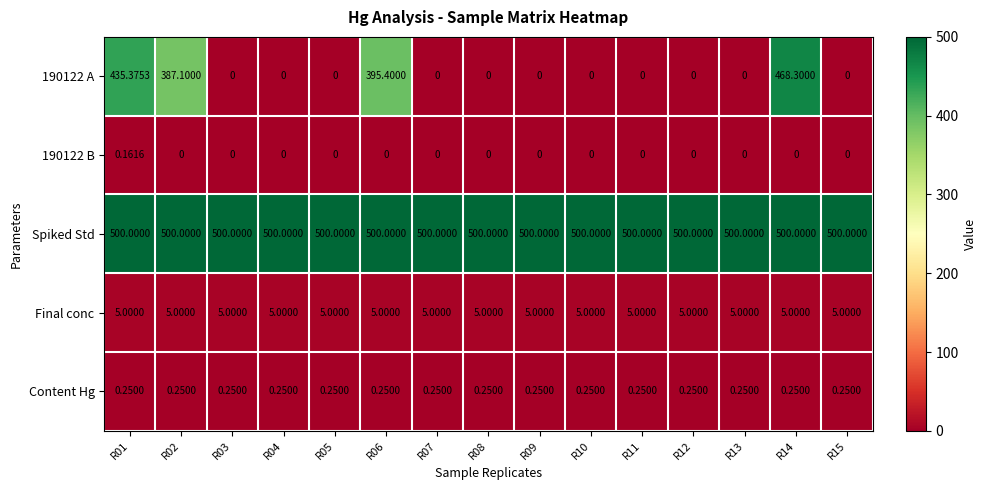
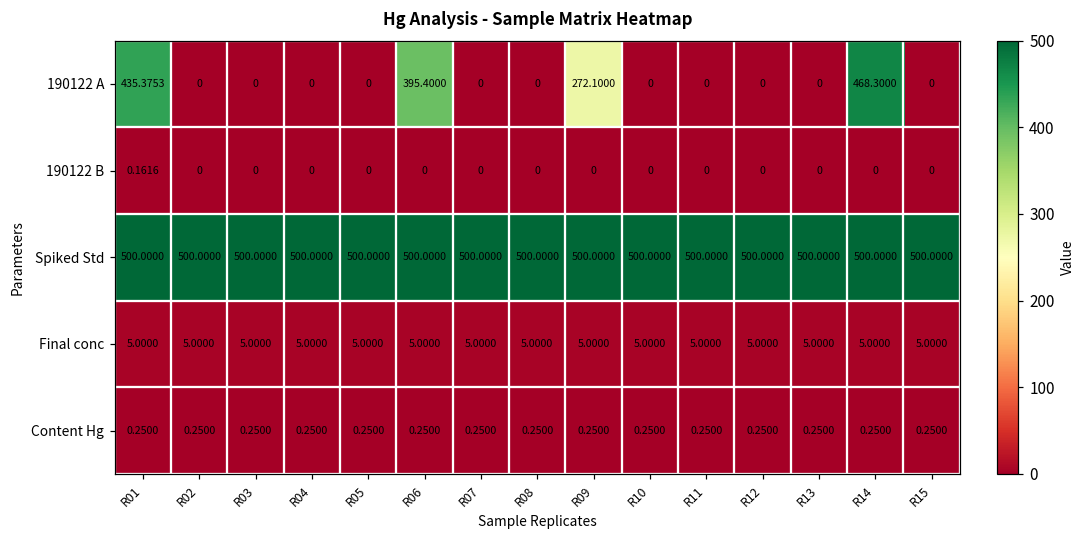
190122 A, R02: 387.1000 -> 0
190122 A, R09: 0 -> 272.1000
